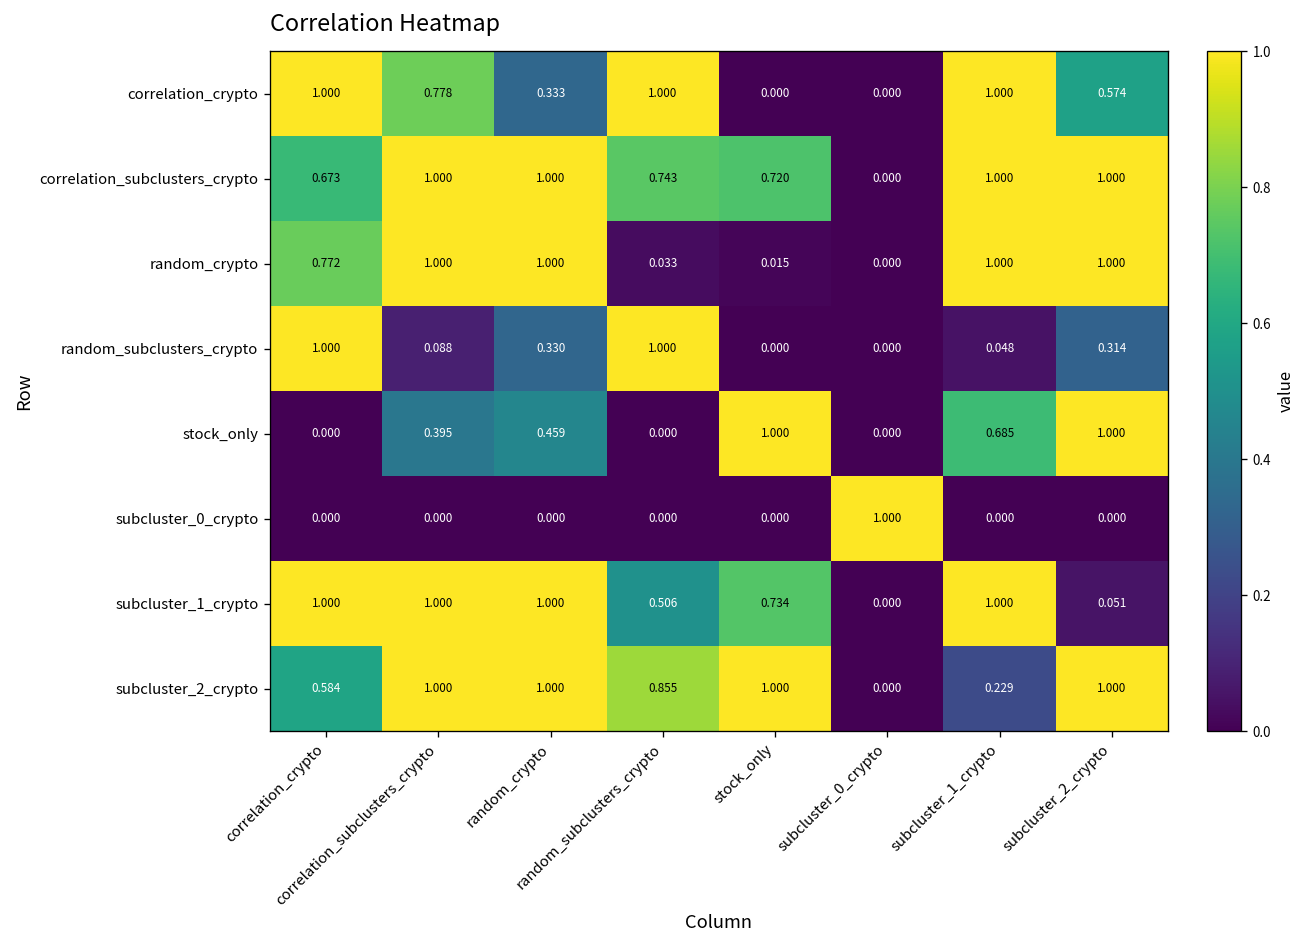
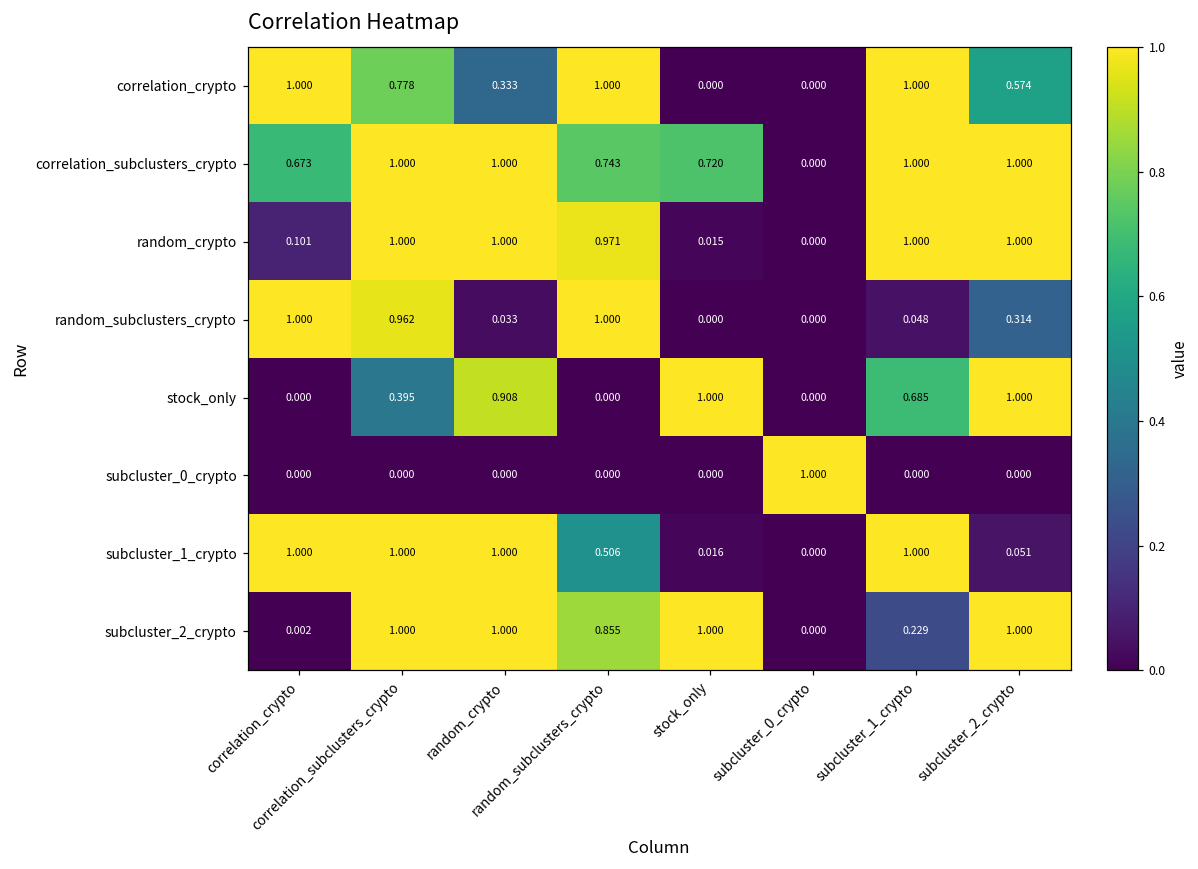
random_crypto, correlation_crypto: 0.772 -> 0.101
random_crypto, random_subclusters_crypto: 0.033 -> 0.971
random_subclusters_crypto, correlation_subclusters_crypto: 0.088 -> 0.962
random_subclusters_crypto, random_crypto: 0.330 -> 0.033
stock_only, random_crypto: 0.459 -> 0.908
subcluster_1_crypto, stock_only: 0.734 -> 0.016
subcluster_2_crypto, correlation_crypto: 0.584 -> 0.002
